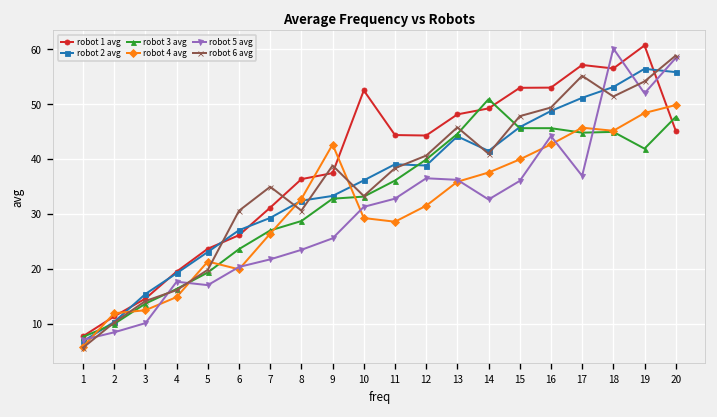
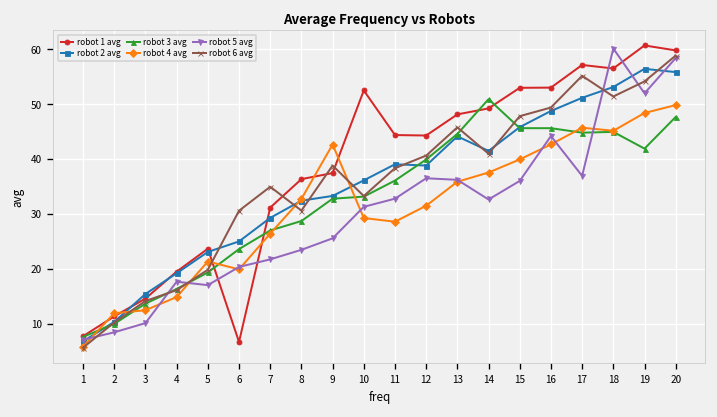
robot 1 avg, 6: 26 -> 7
robot 2 avg, 6: 27 -> 25
robot 1 avg, 20: 45 -> 60
